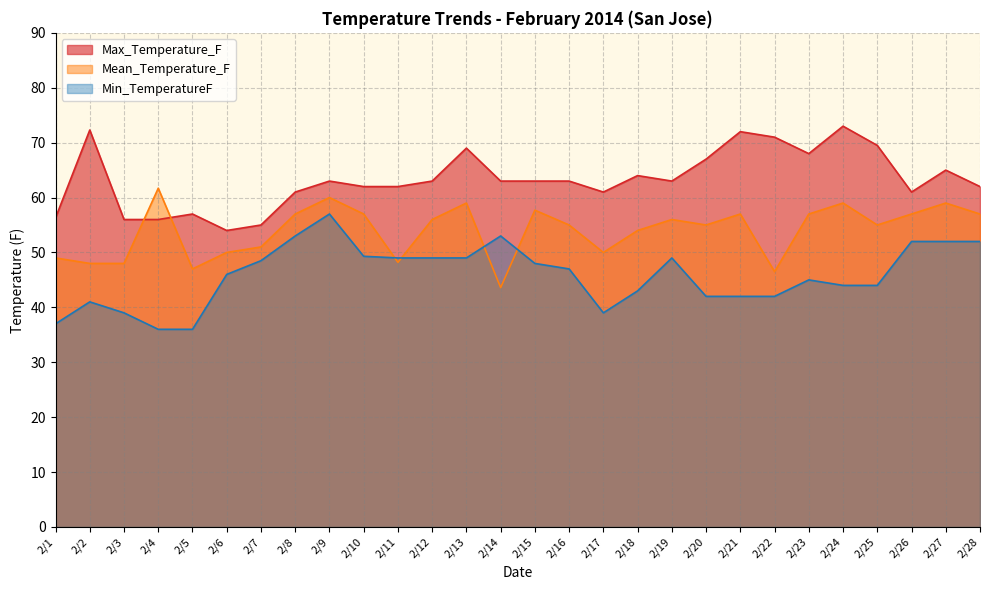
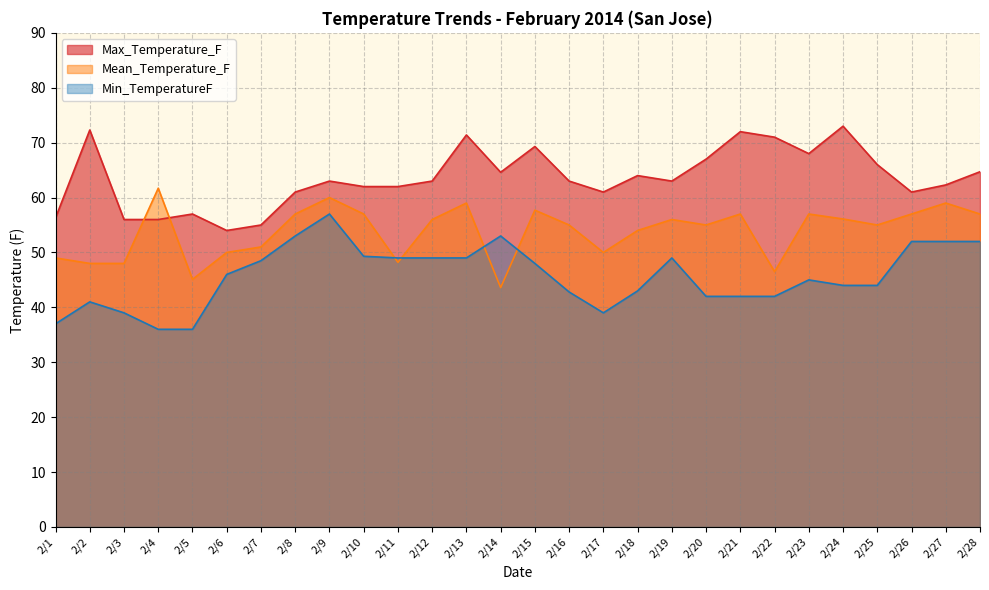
Mean_Temperature_F, 2/5: 47 -> 45
Max_Temperature_F, 2/13: 69 -> 71
Max_Temperature_F, 2/14: 63 -> 65
Max_Temperature_F, 2/15: 63 -> 69
Min_TemperatureF, 2/16: 47 -> 43
Mean_Temperature_F, 2/24: 59 -> 56
Max_Temperature_F, 2/25: 70 -> 66
Max_Temperature_F, 2/27: 65 -> 62
Max_Temperature_F, 2/28: 62 -> 65
